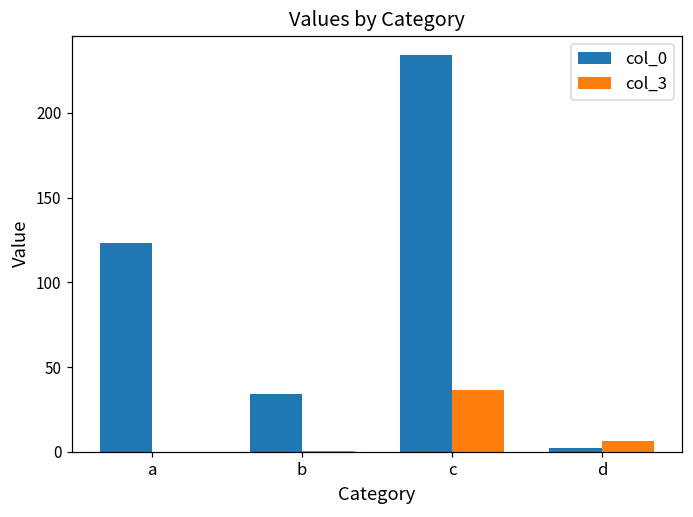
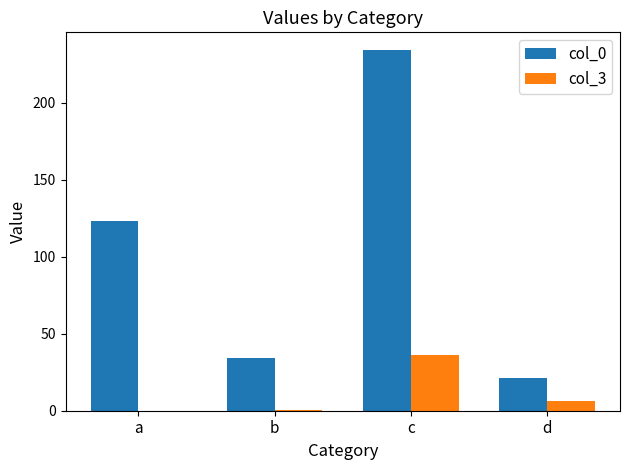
col_0, d: 2 -> 21
